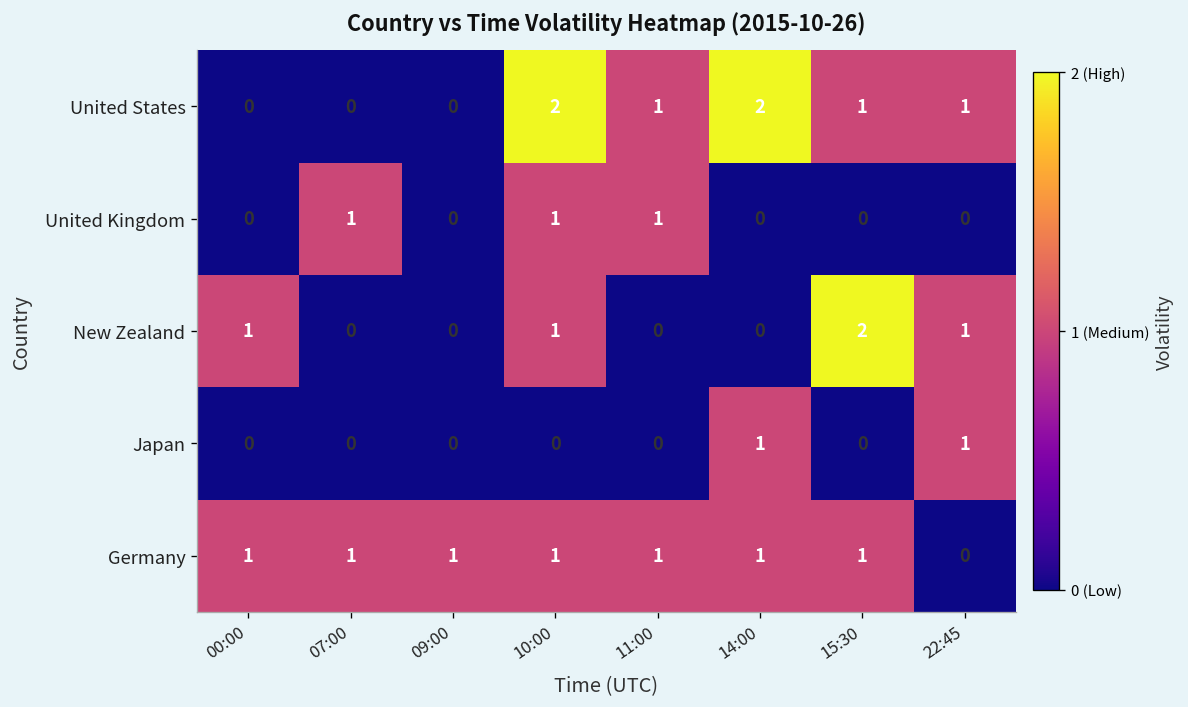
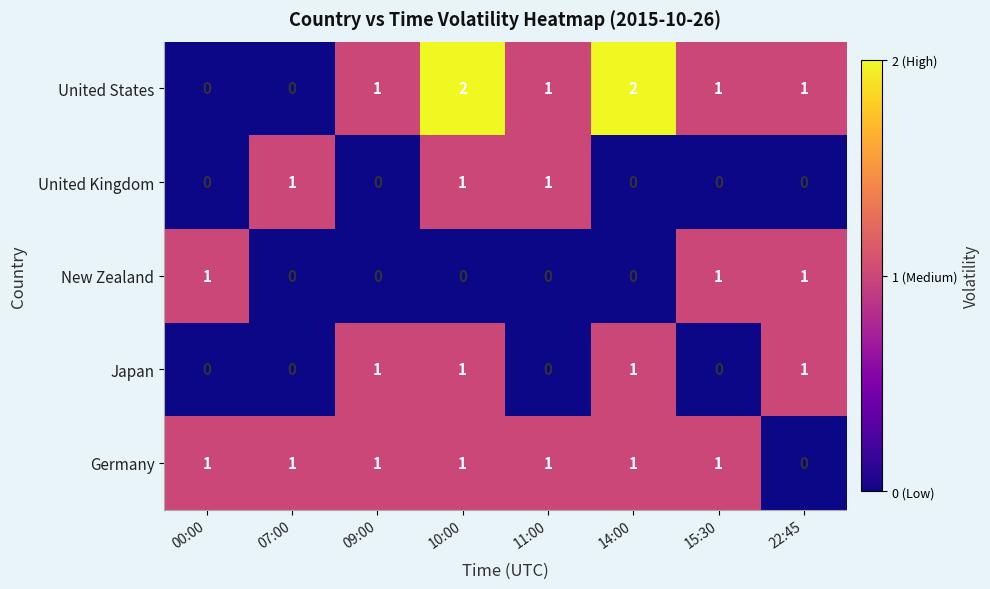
United States, 09:00: 0 -> 1
New Zealand, 10:00: 1 -> 0
New Zealand, 15:30: 2 -> 1
Japan, 09:00: 0 -> 1
Japan, 10:00: 0 -> 1
